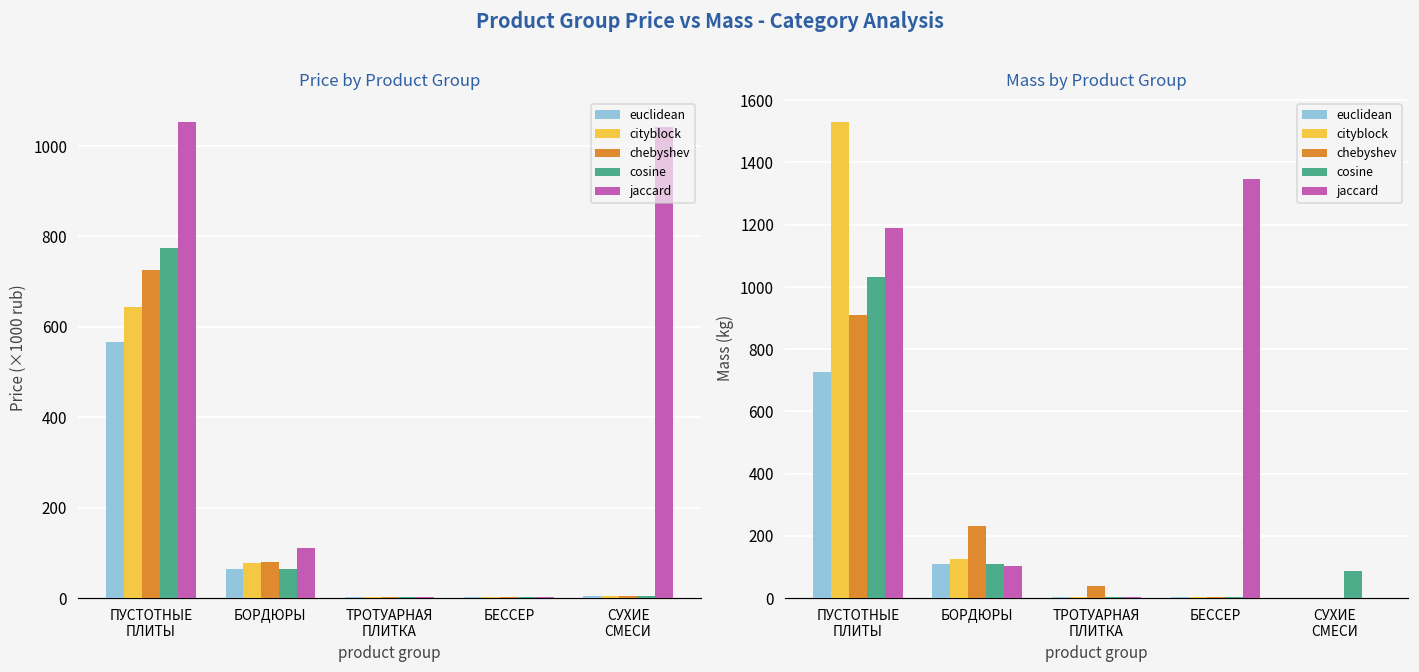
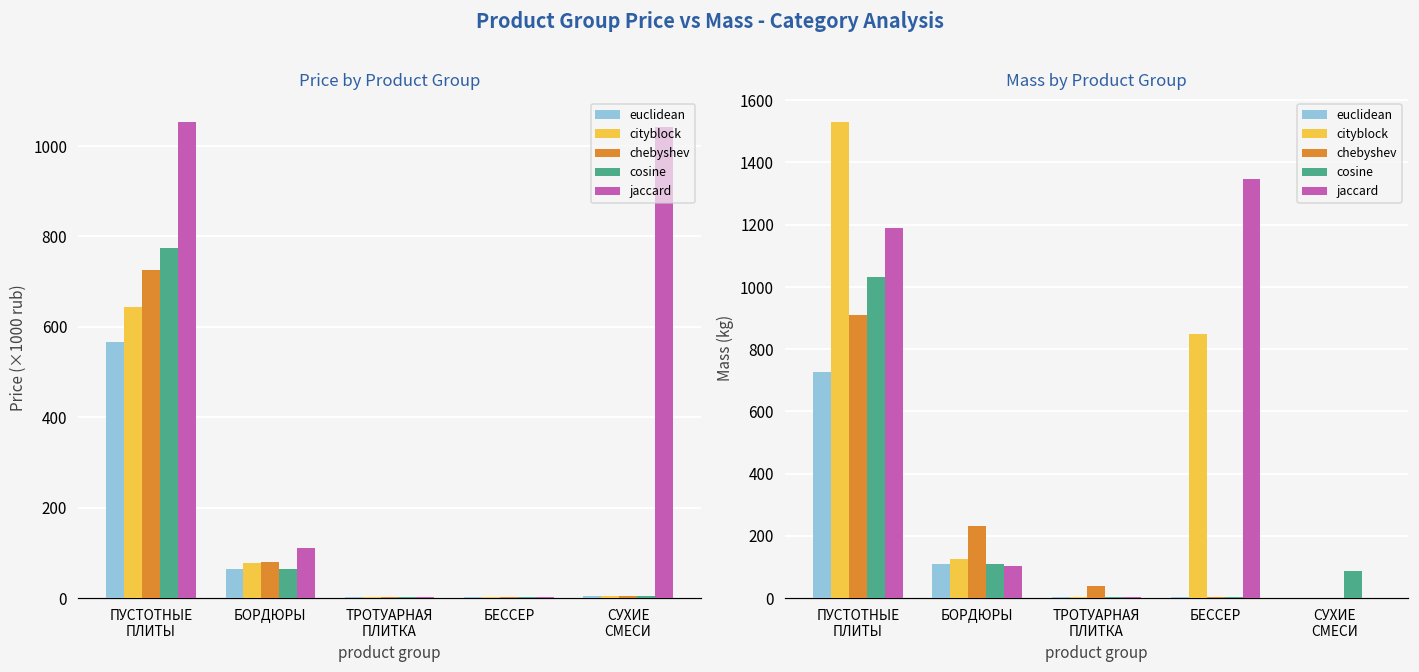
Mass by Product Group, cityblock, БЕССЕР: 0 -> 850
